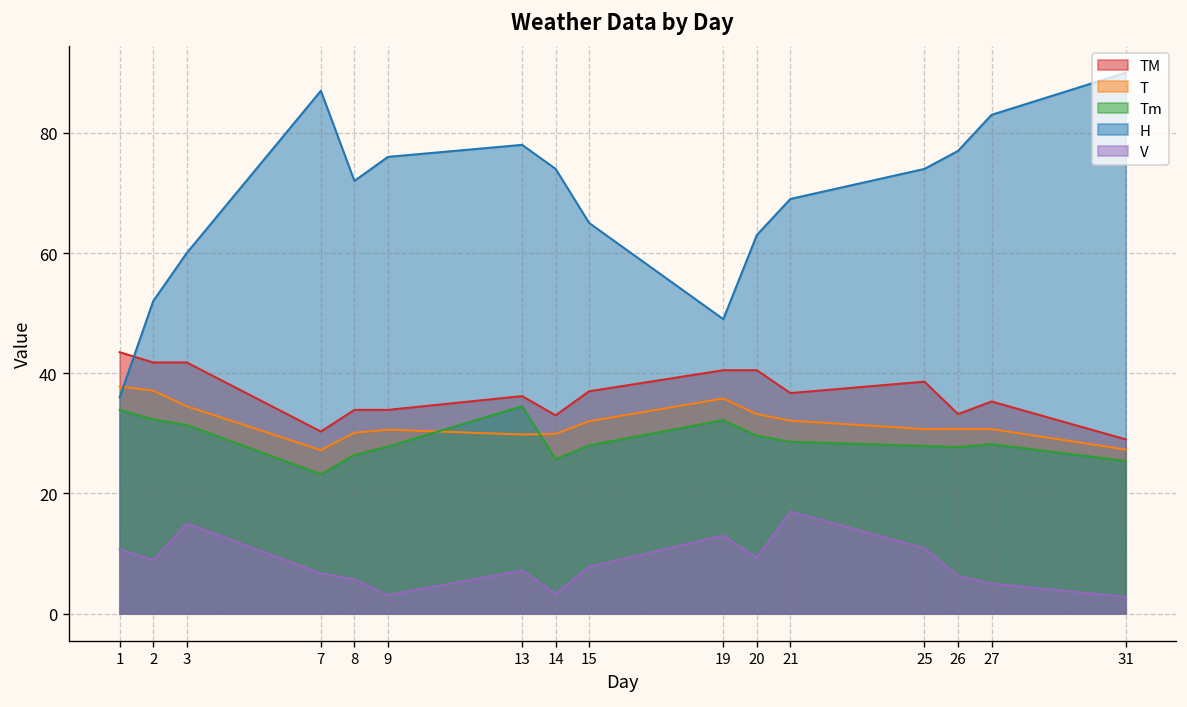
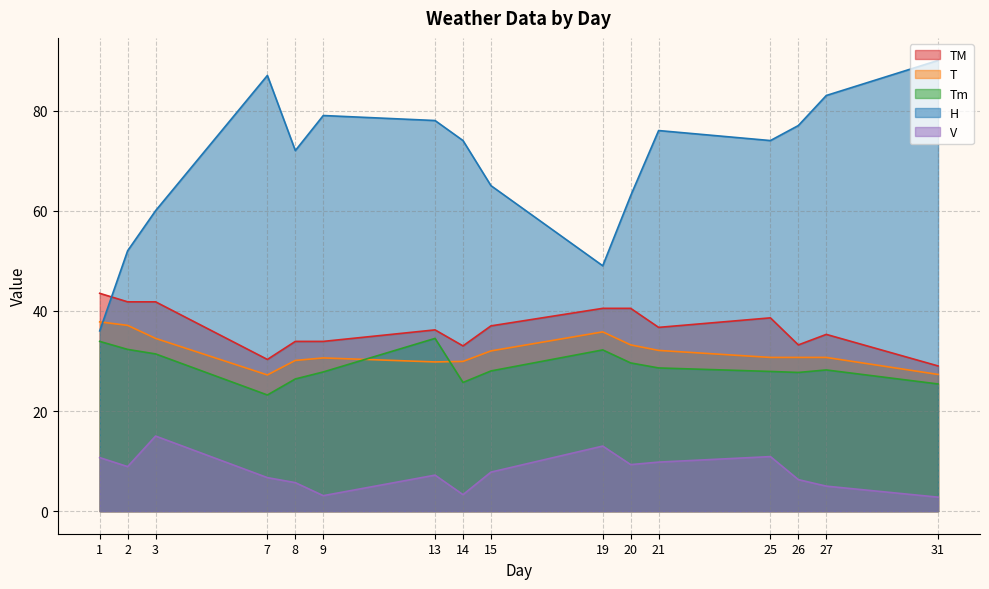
H, 9: 76 -> 79
H, 21: 69 -> 76
V, 21: 17 -> 10
